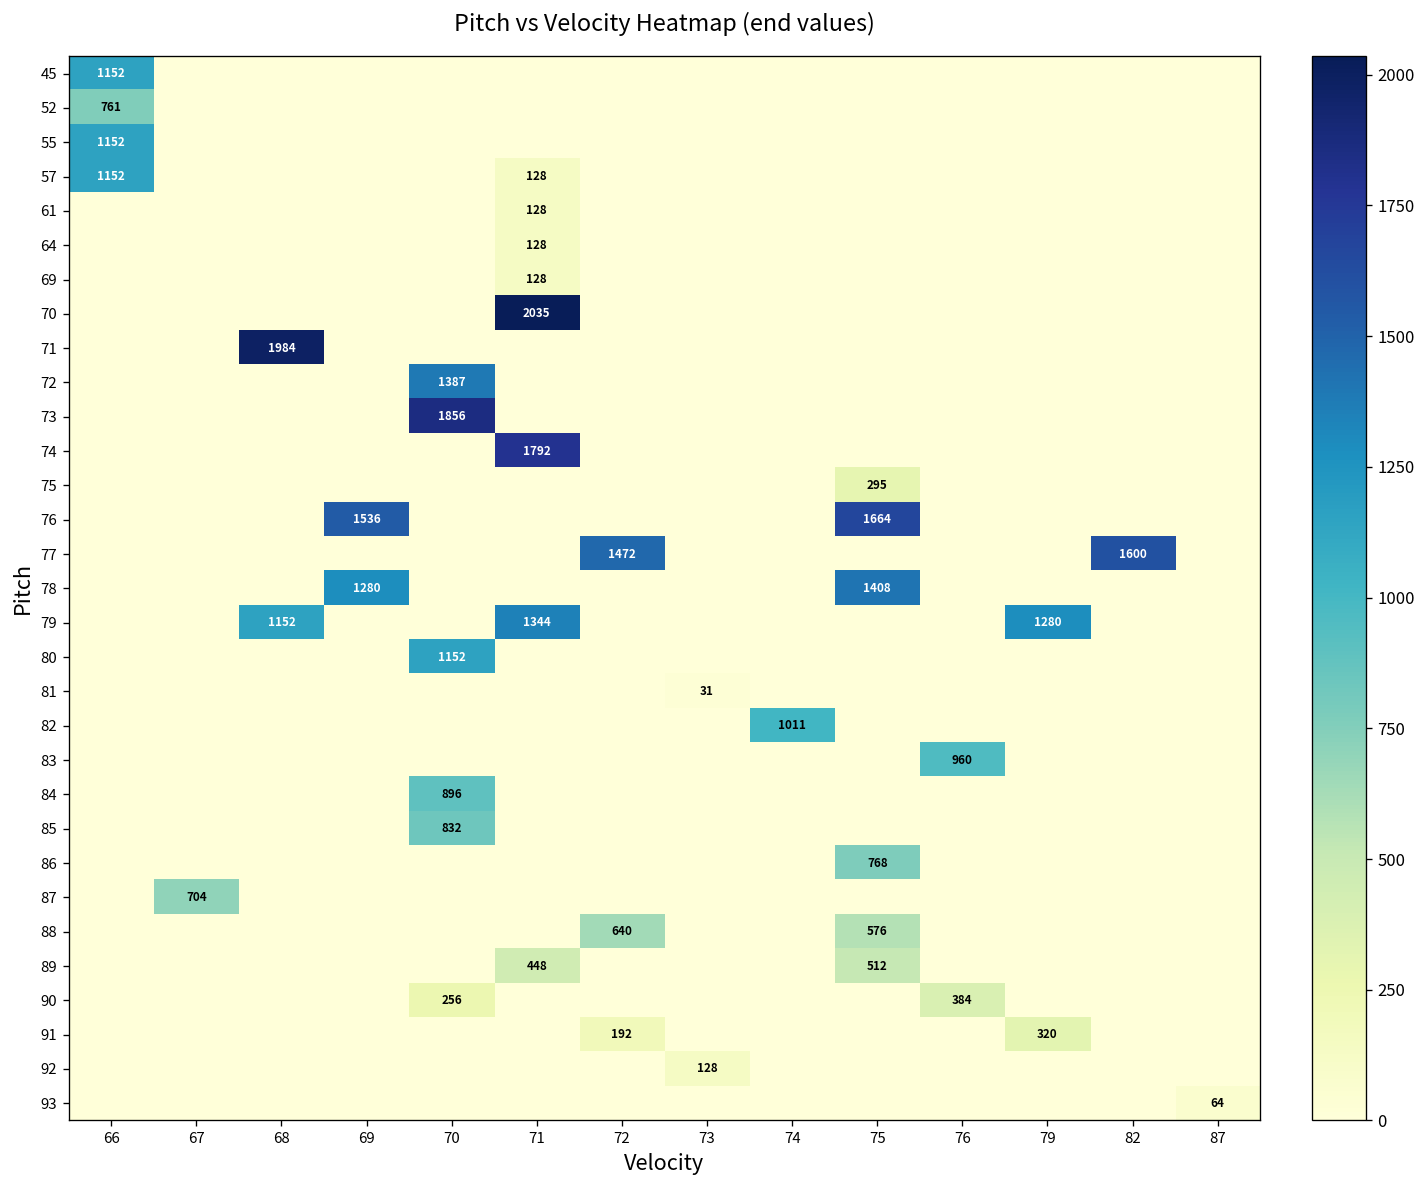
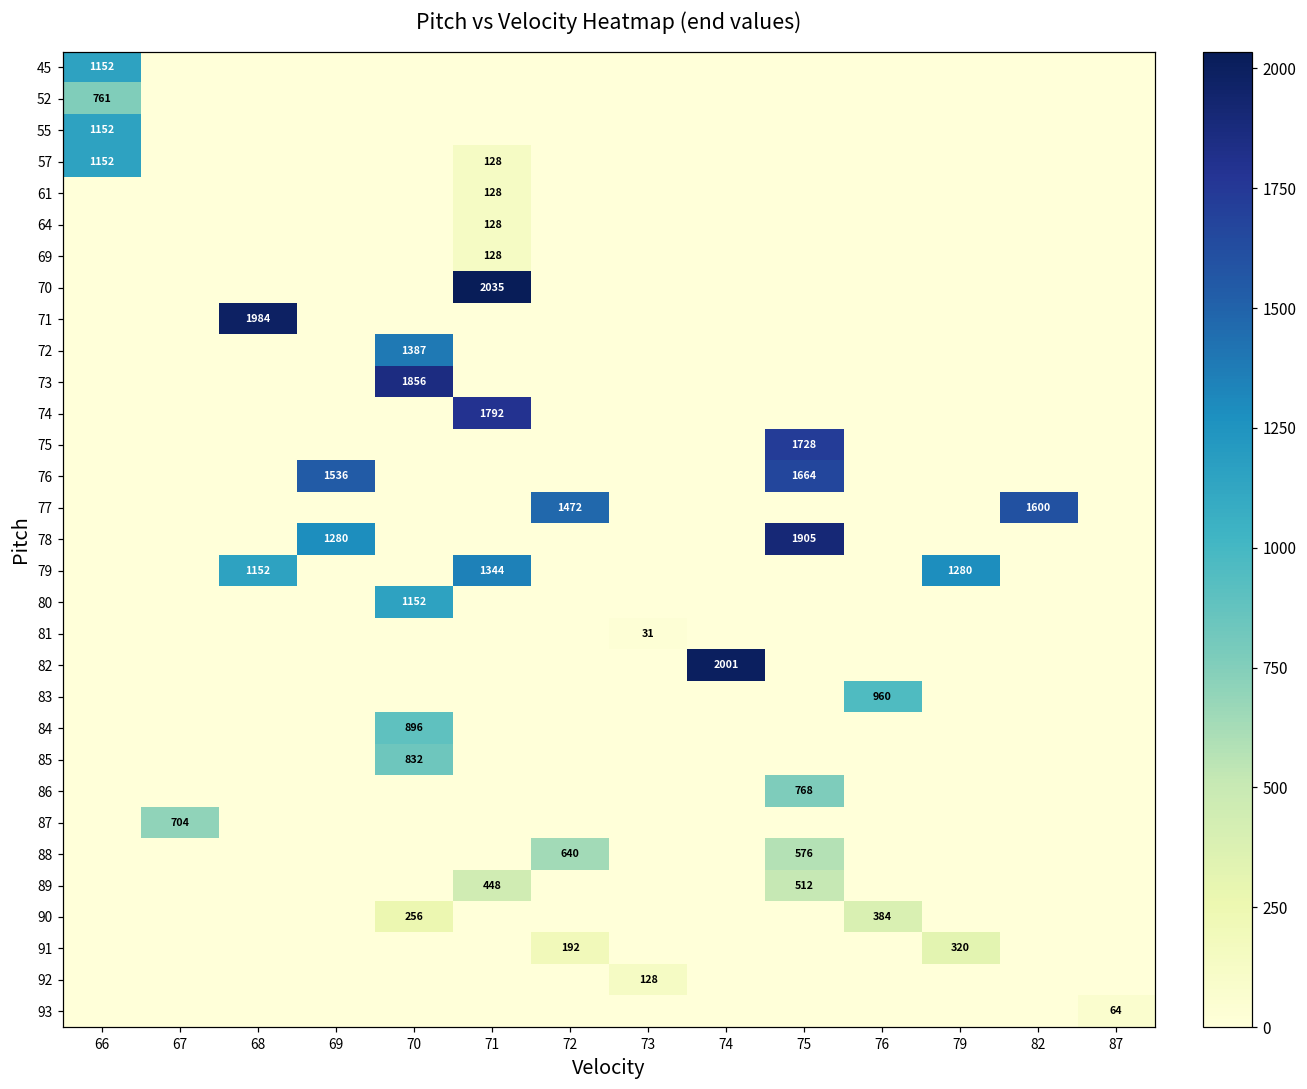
75, 75: 295 -> 1728
78, 75: 1408 -> 1905
82, 74: 1011 -> 2001
